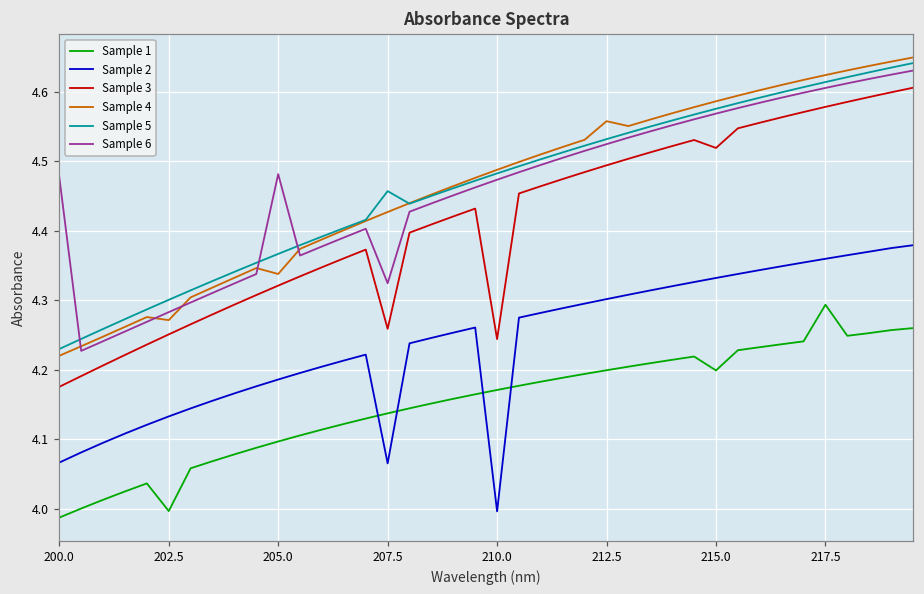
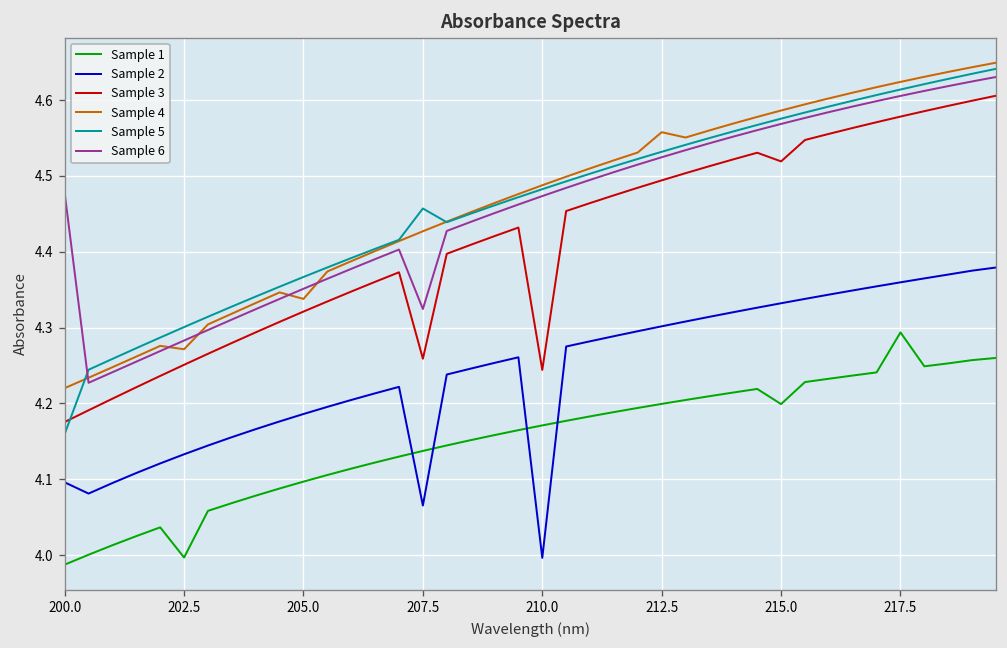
Sample 2, 200.0: 4.07 -> 4.10
Sample 5, 200.0: 4.23 -> 4.16
Sample 6, 205.0: 4.48 -> 4.35
